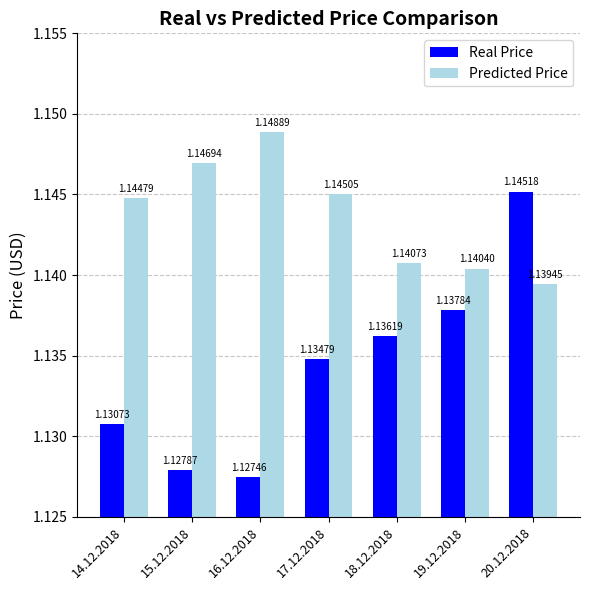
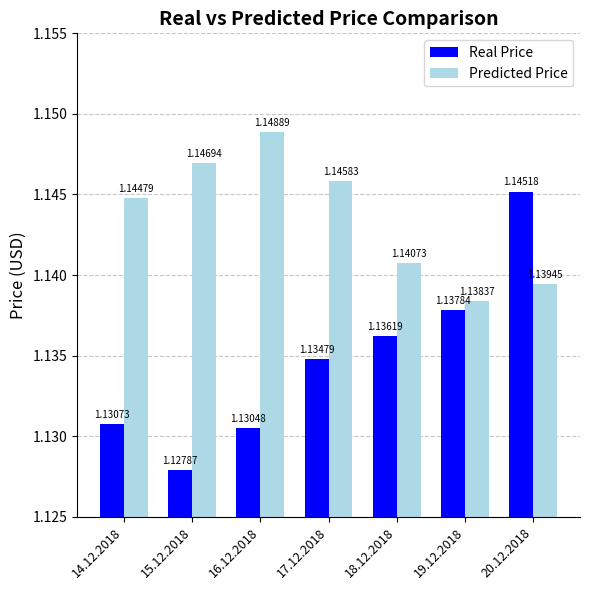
Real Price, 16.12.2018: 1.12746 -> 1.13048
Predicted Price, 17.12.2018: 1.14505 -> 1.14583
Predicted Price, 19.12.2018: 1.14040 -> 1.13837
